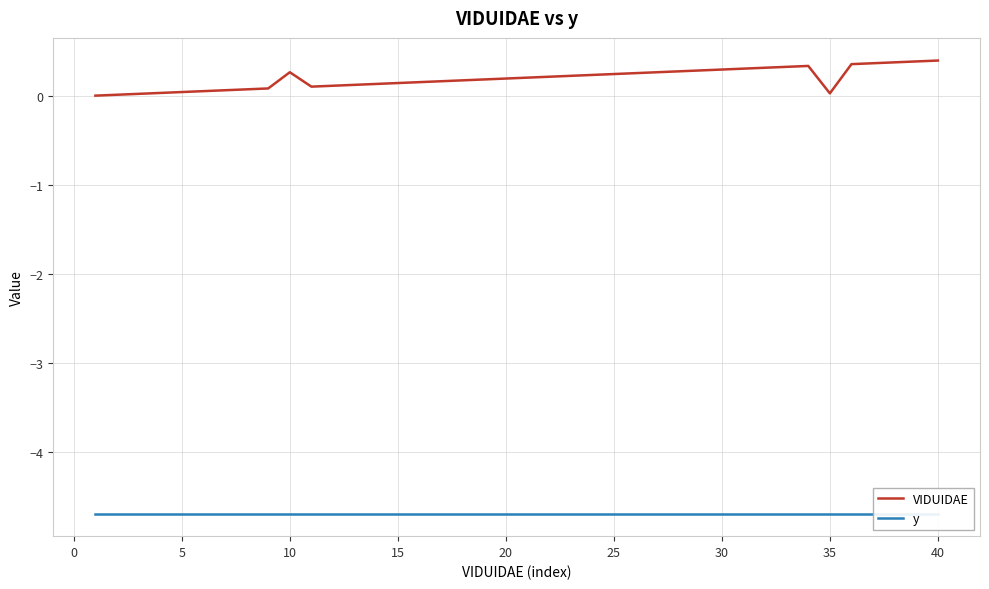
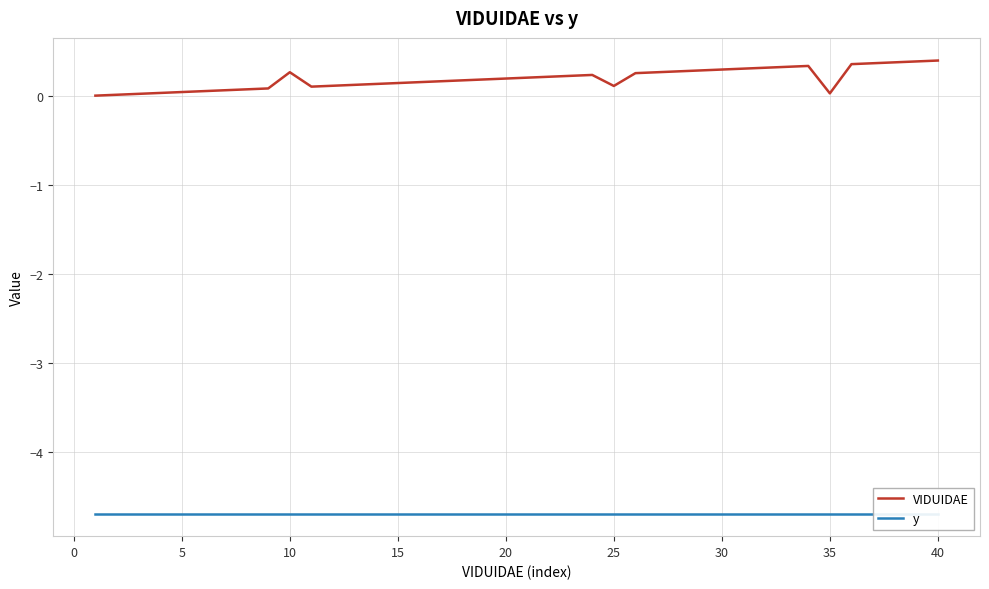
VIDUIDAE, 25: 0.2 -> 0.1
